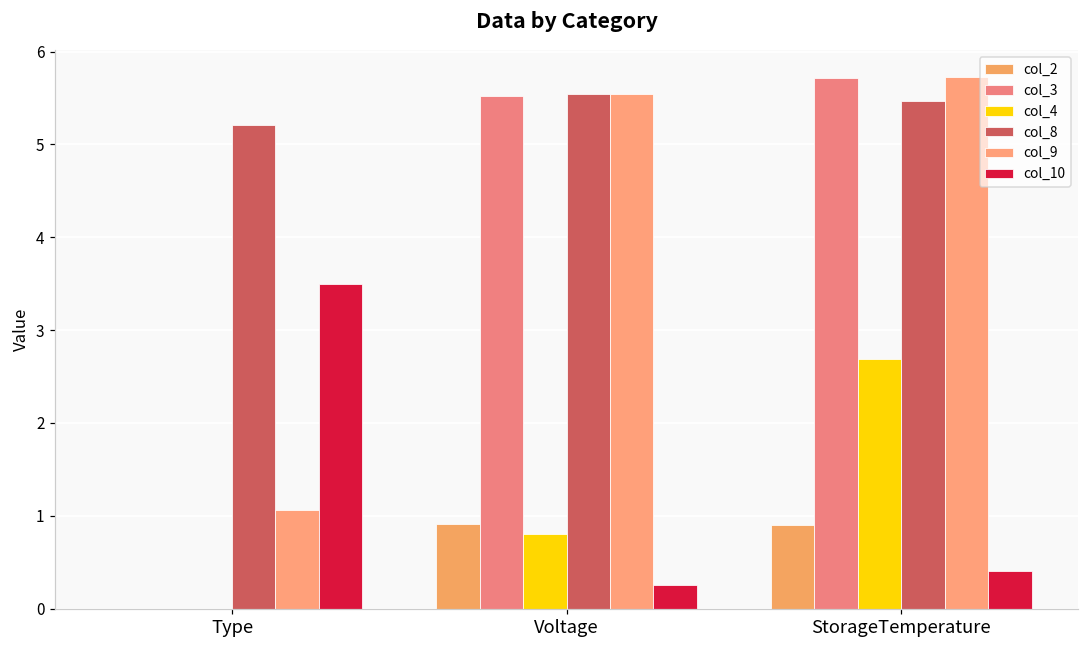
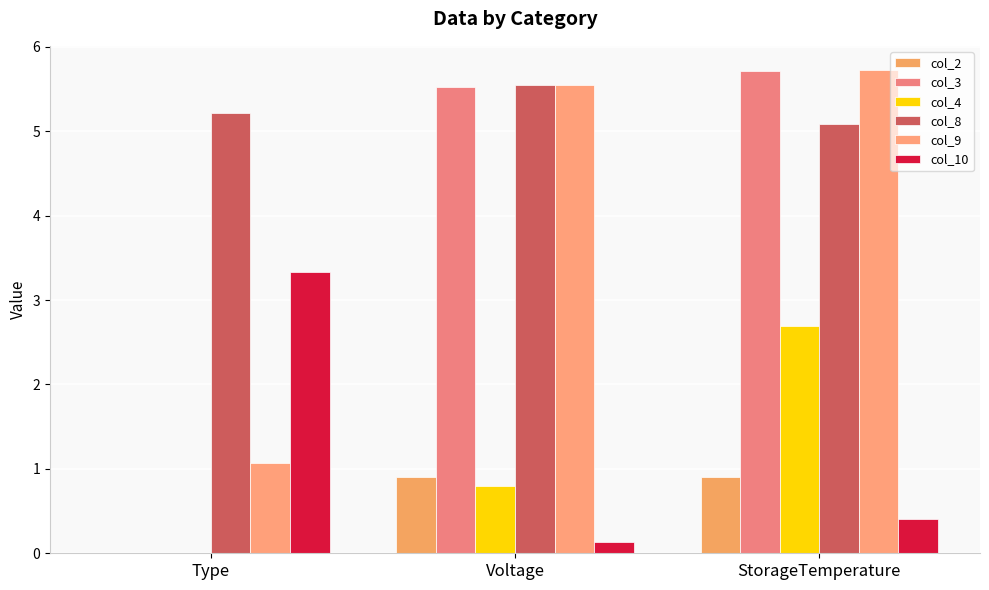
col_10, Type: 3.5 -> 3.3
col_10, Voltage: 0.3 -> 0.1
col_8, StorageTemperature: 5.5 -> 5.1
